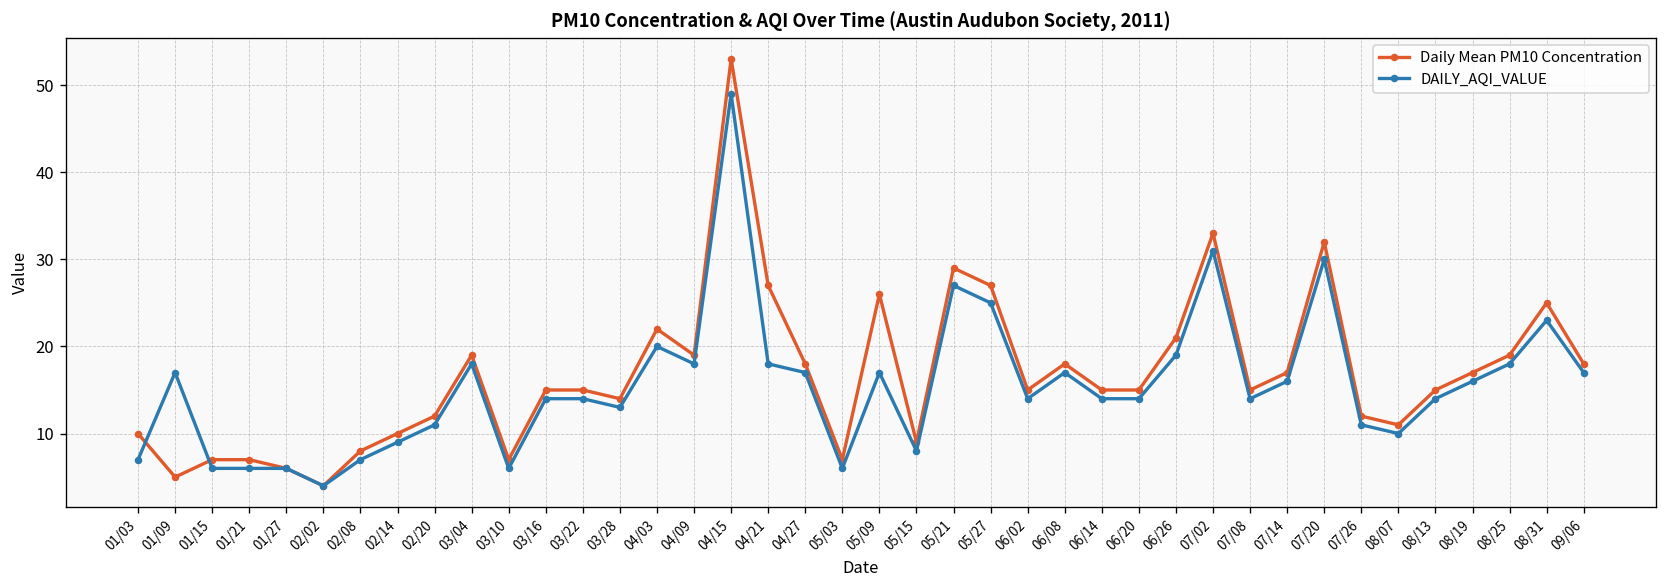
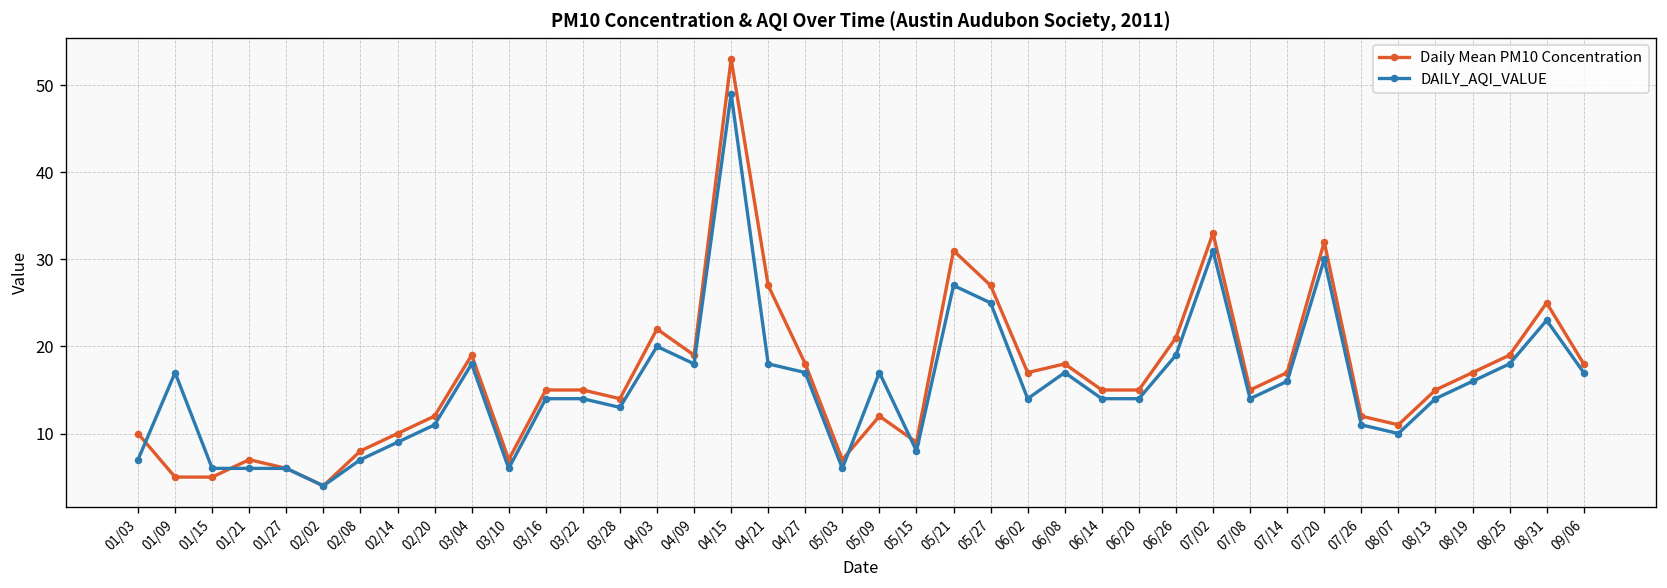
Daily Mean PM10 Concentration, 01/15: 7 -> 5
Daily Mean PM10 Concentration, 05/09: 26 -> 12
Daily Mean PM10 Concentration, 05/21: 29 -> 31
Daily Mean PM10 Concentration, 06/02: 15 -> 17
